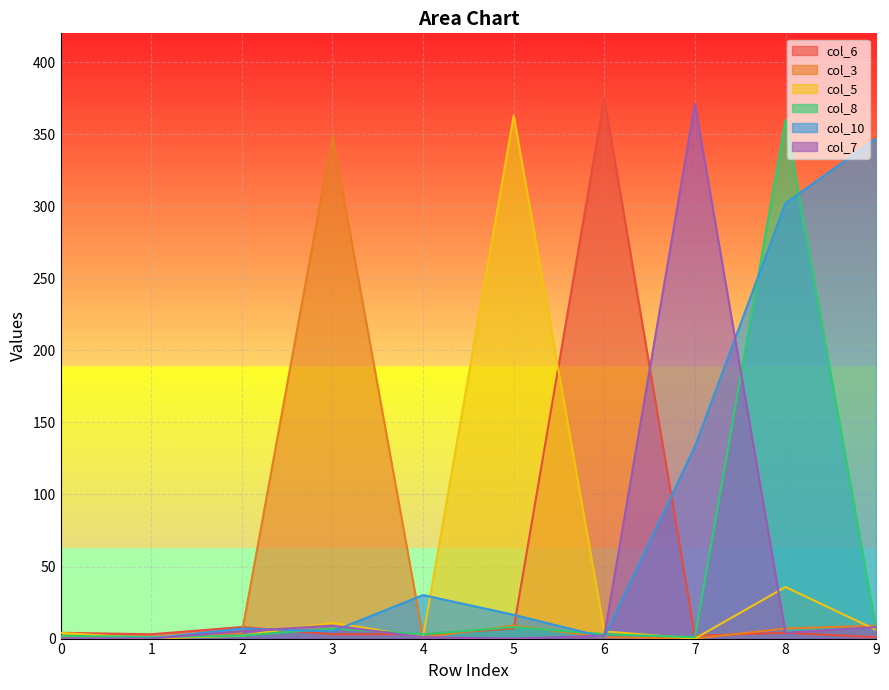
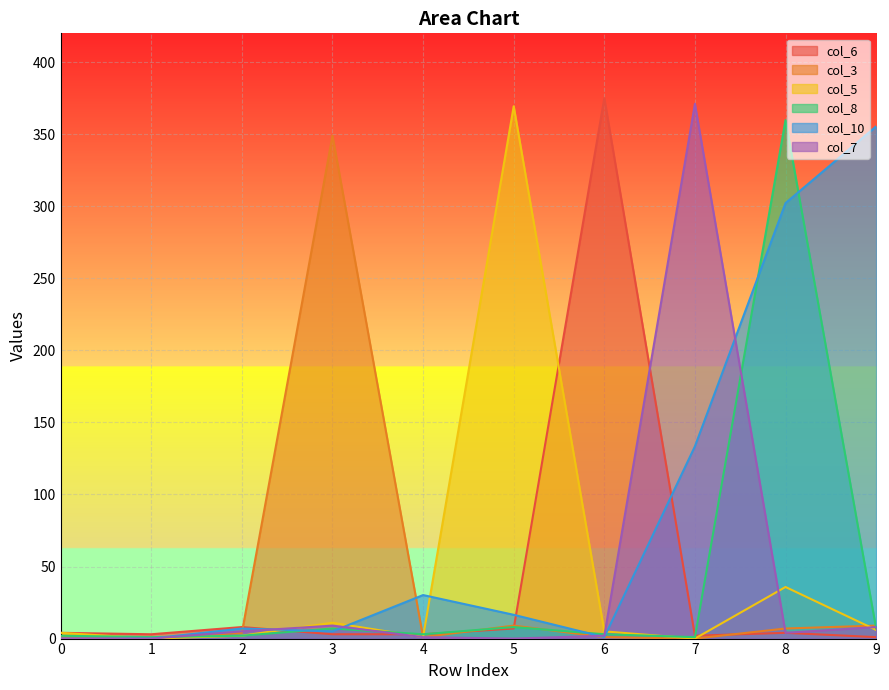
col_5, 5: 363 -> 369
col_10, 9: 347 -> 355
